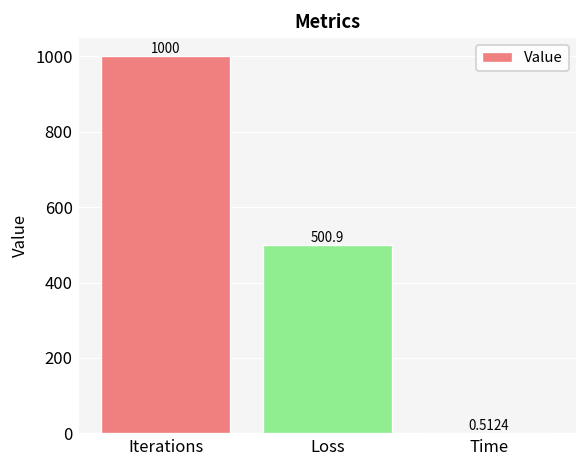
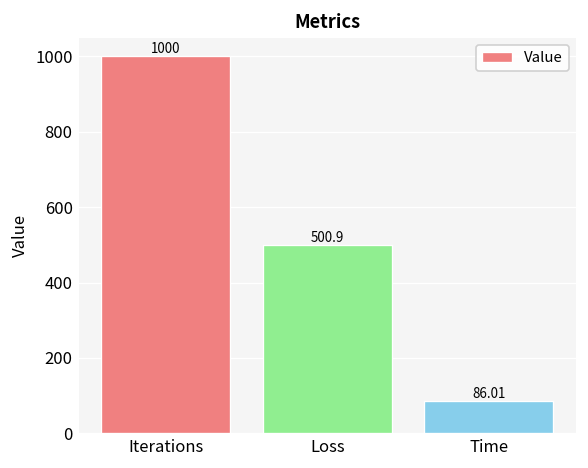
Time: 0.5124 -> 86.01
